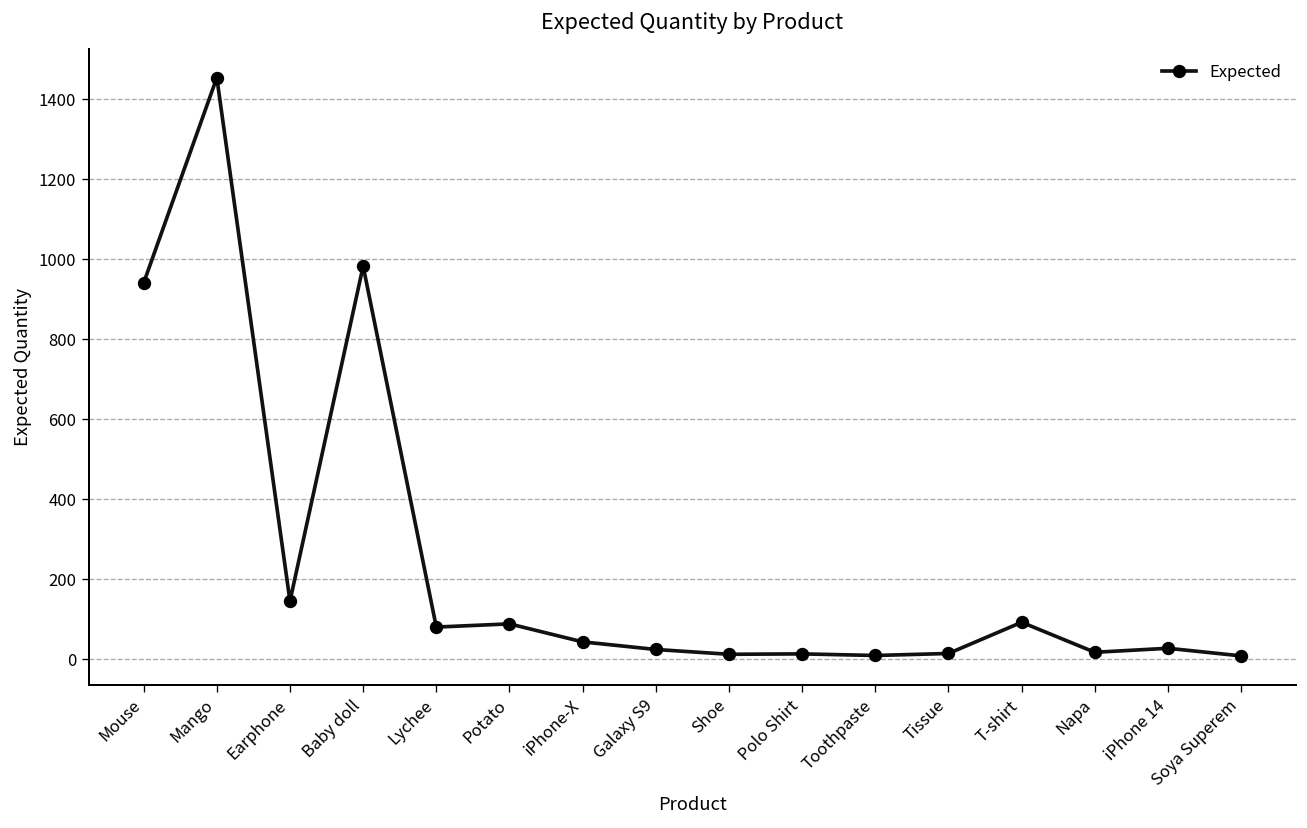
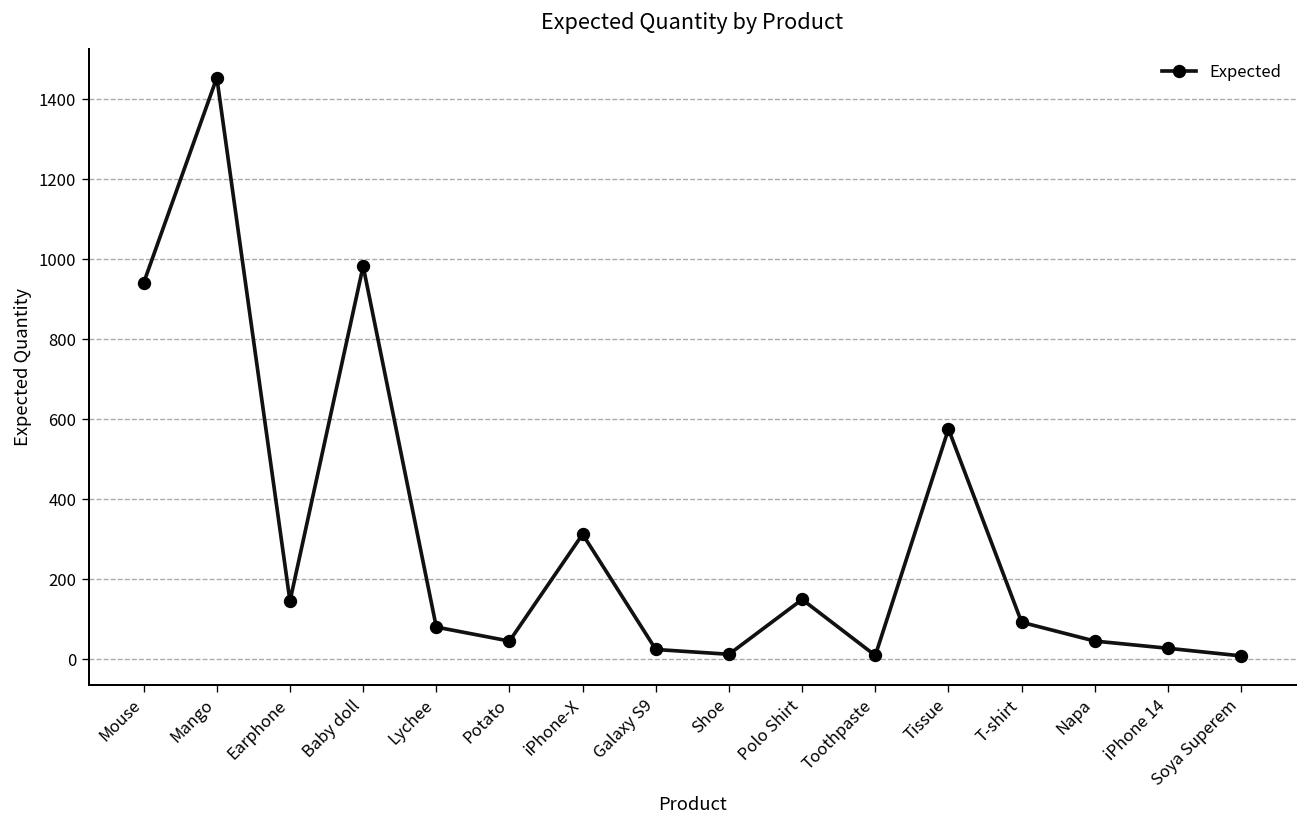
Potato: 90 -> 50
iPhone-X: 40 -> 310
Polo Shirt: 10 -> 150
Tissue: 20 -> 580
Napa: 20 -> 50
